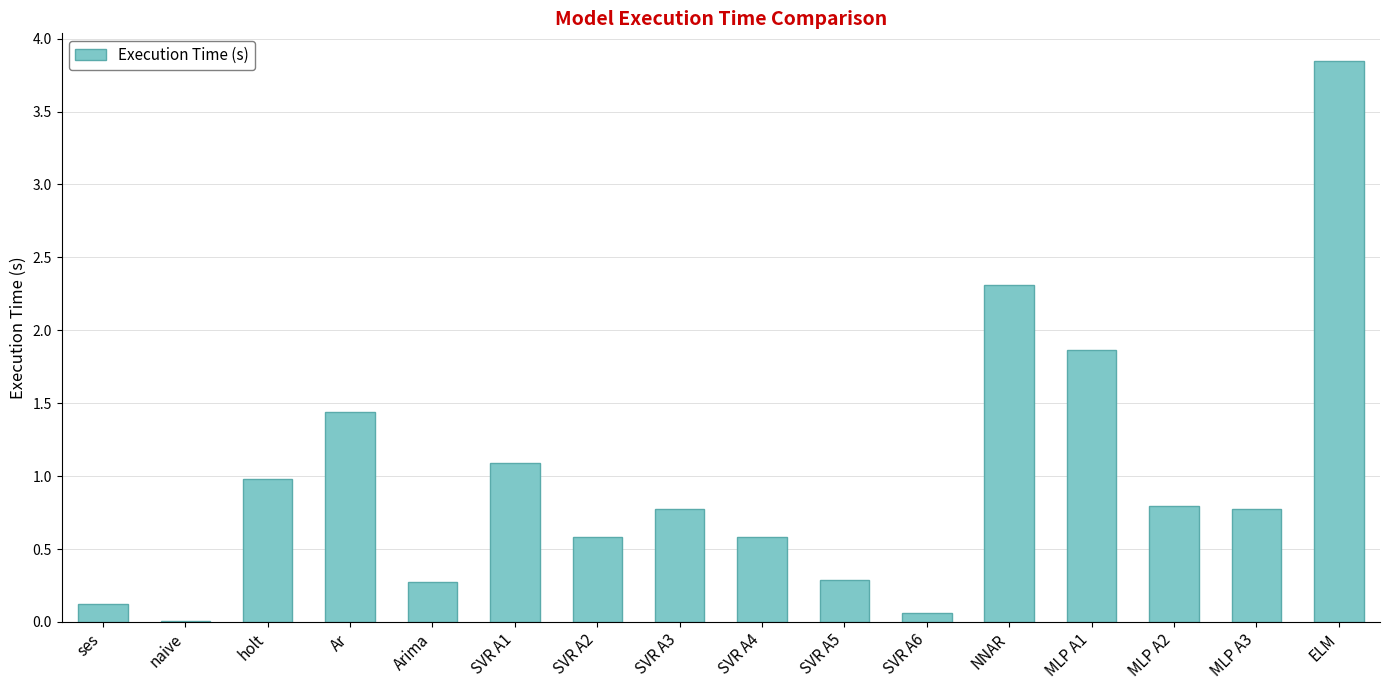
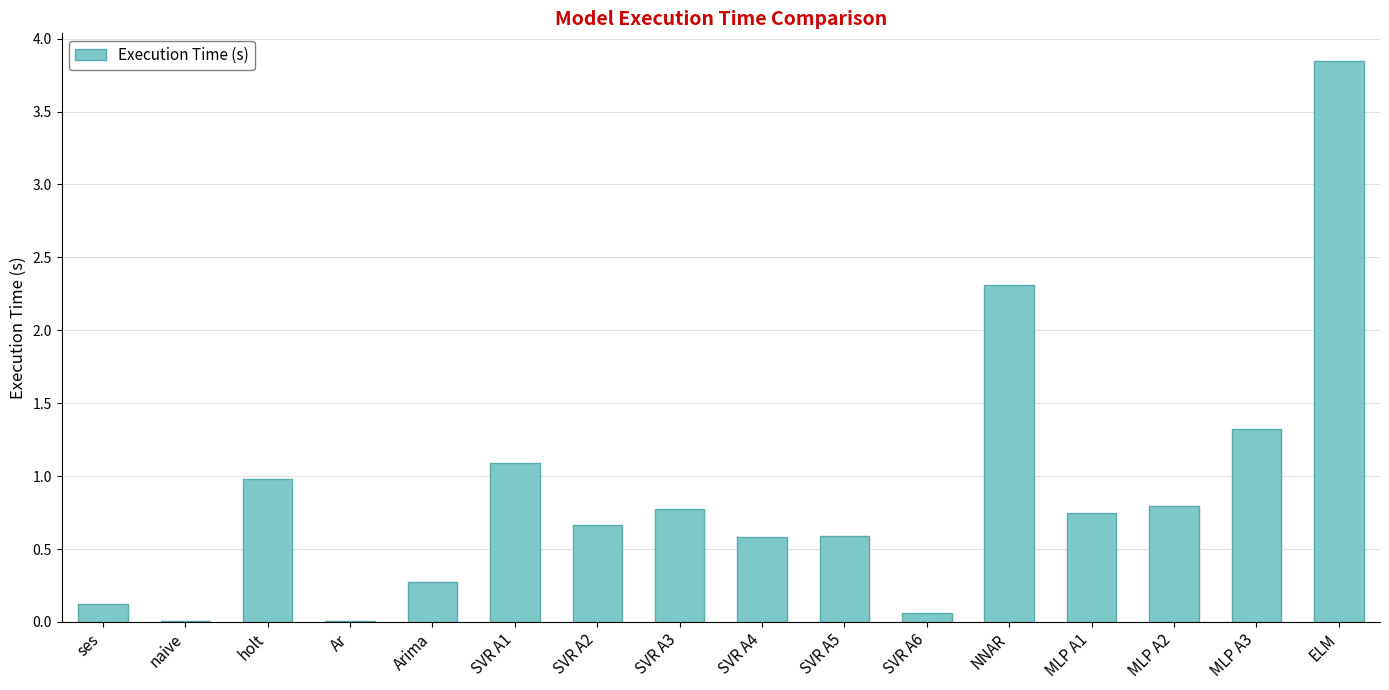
Ar: 1.44 -> 0.01
SVR A2: 0.58 -> 0.67
SVR A5: 0.29 -> 0.59
MLP A1: 1.86 -> 0.75
MLP A3: 0.78 -> 1.32
